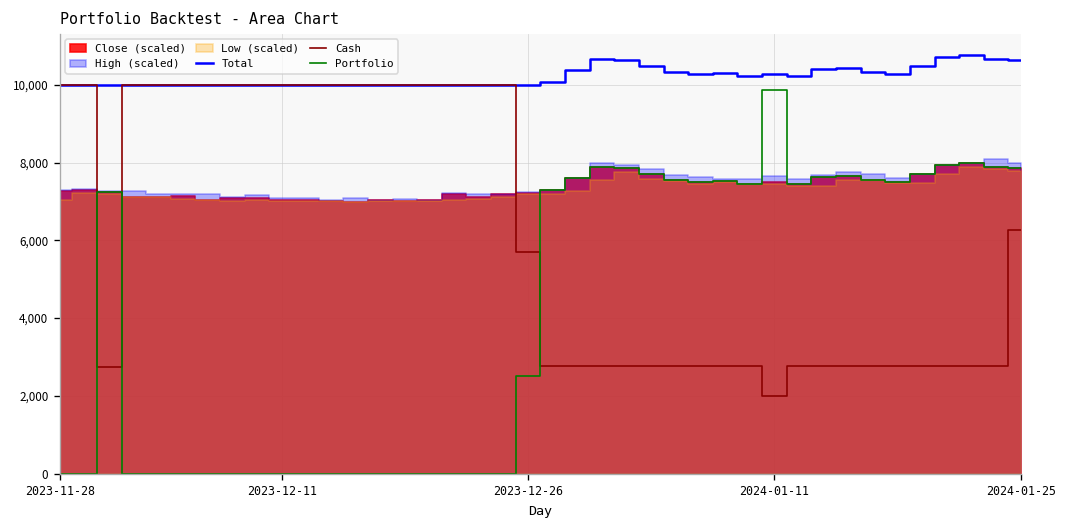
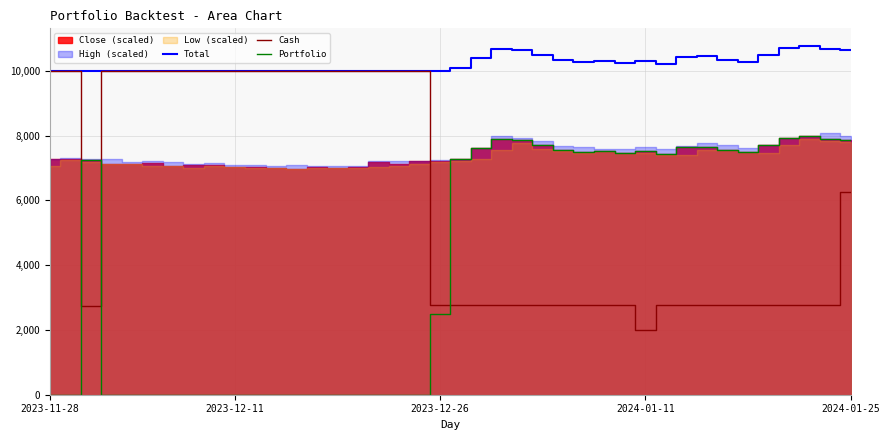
Cash, 2023-12-26: 5,700 -> 2,800
Portfolio, 2024-01-11: 9,900 -> 7,500
